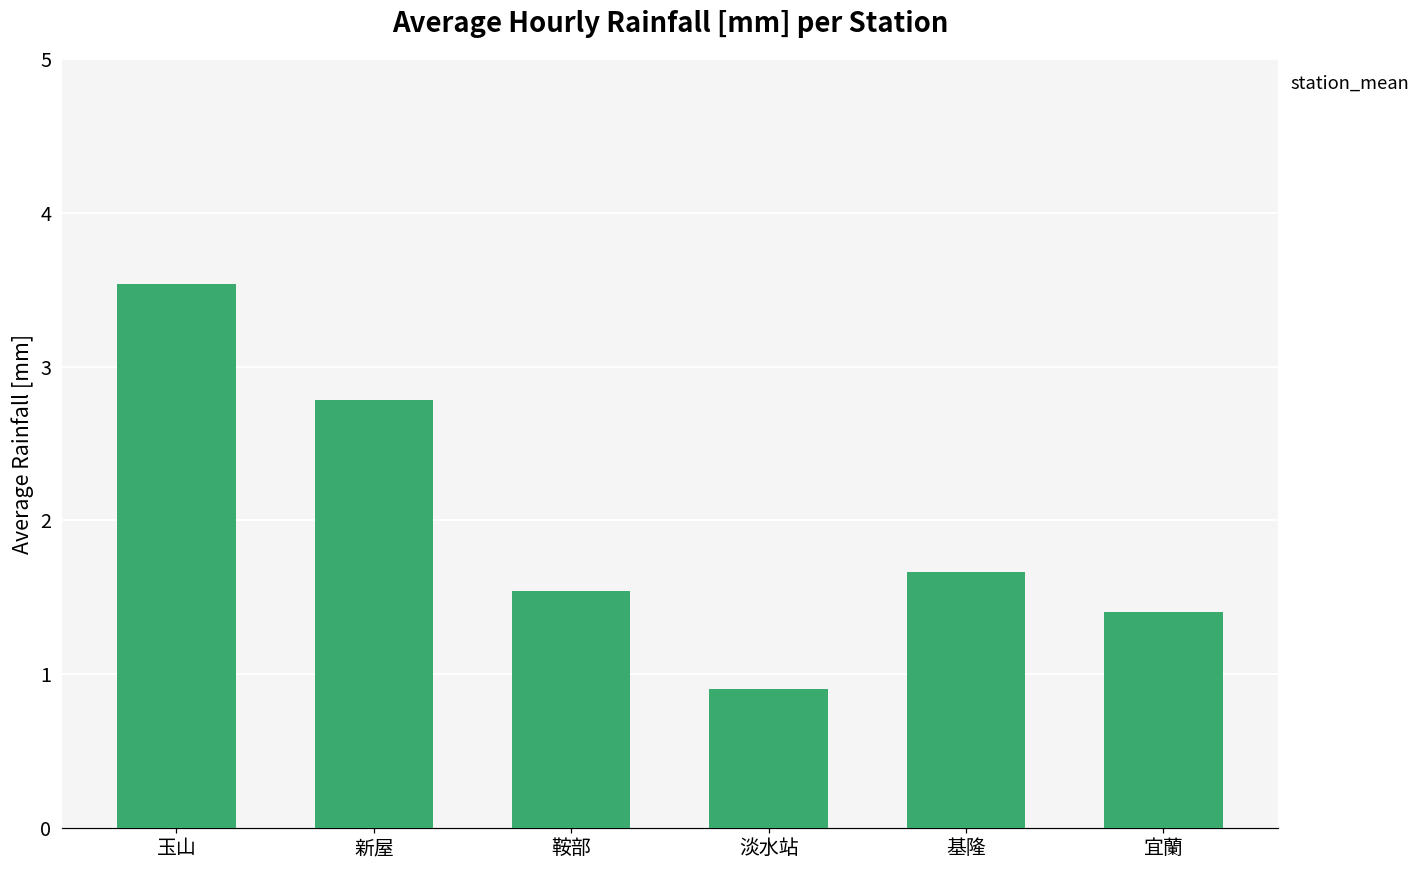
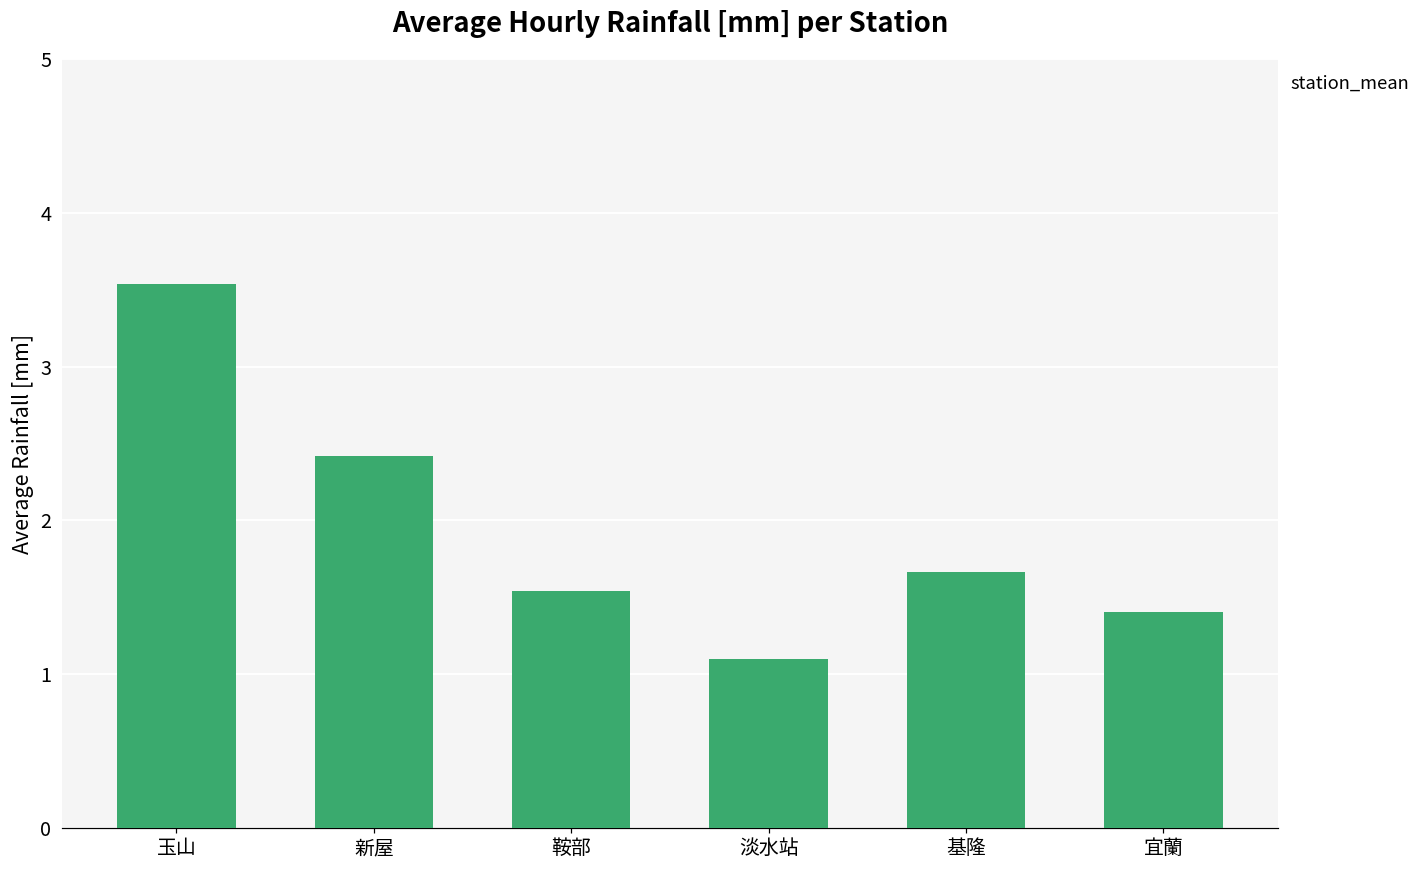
新屋: 2.78 -> 2.42
淡水站: 0.9 -> 1.1
